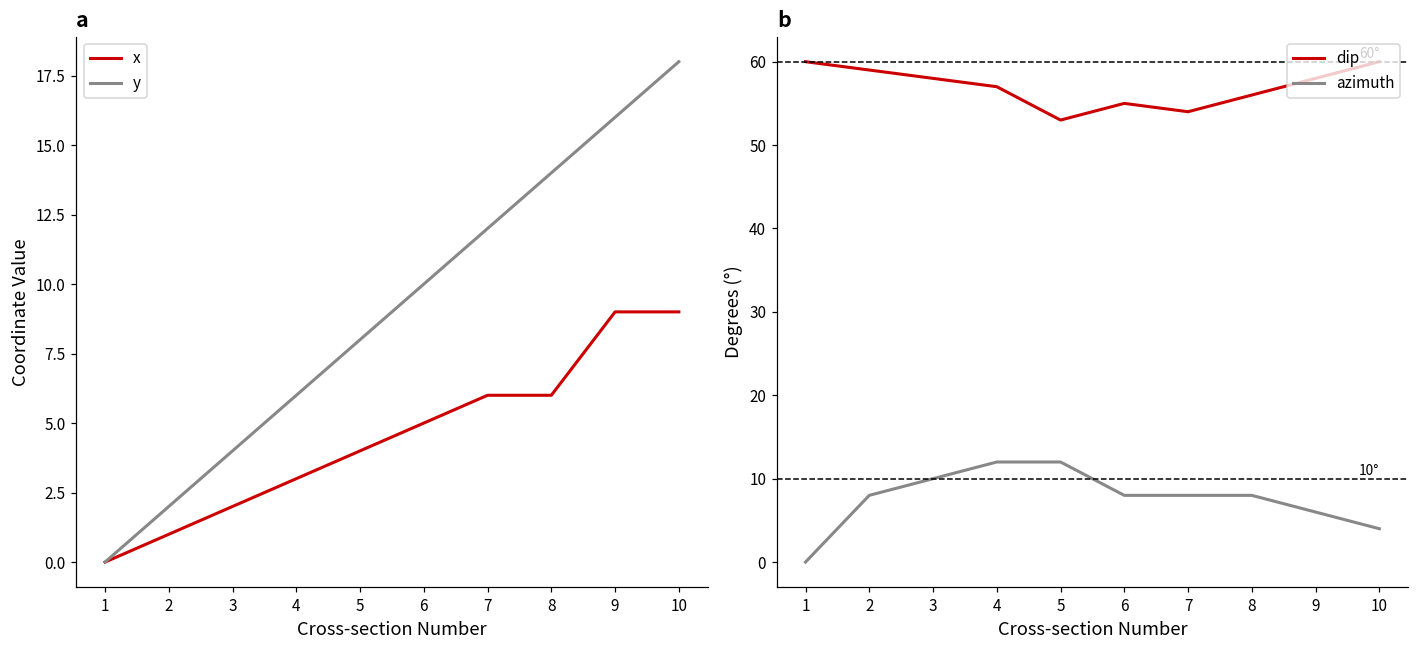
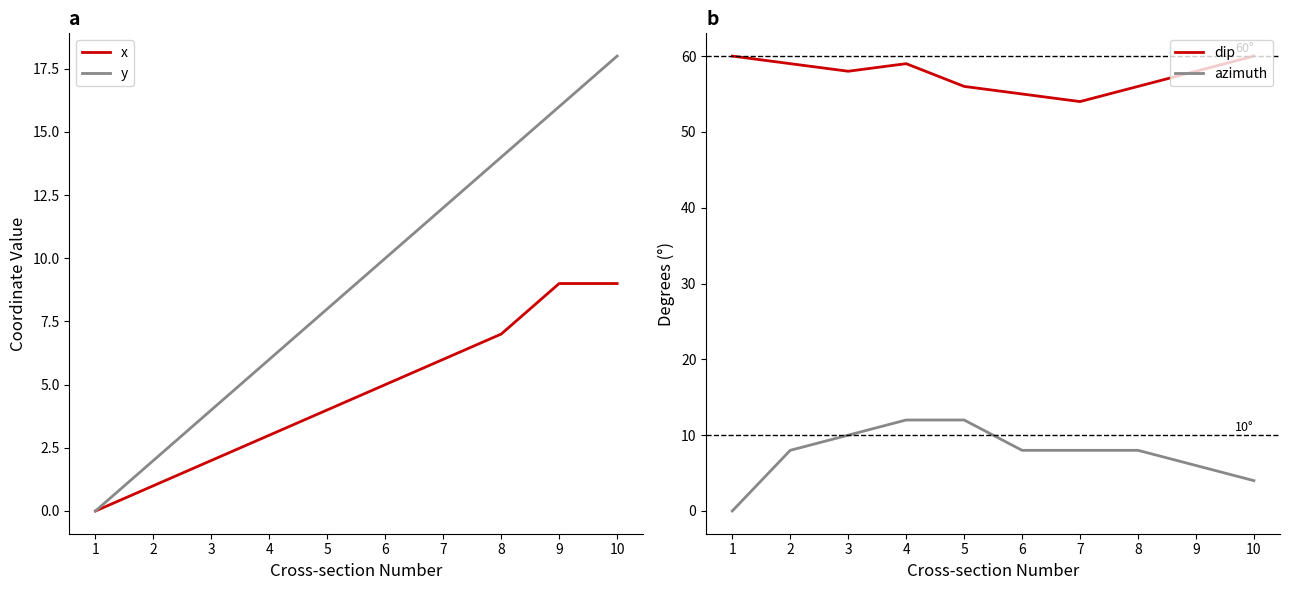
a, x, 8: 6 -> 7
b, dip, 4: 57 -> 59
b, dip, 5: 53 -> 56
